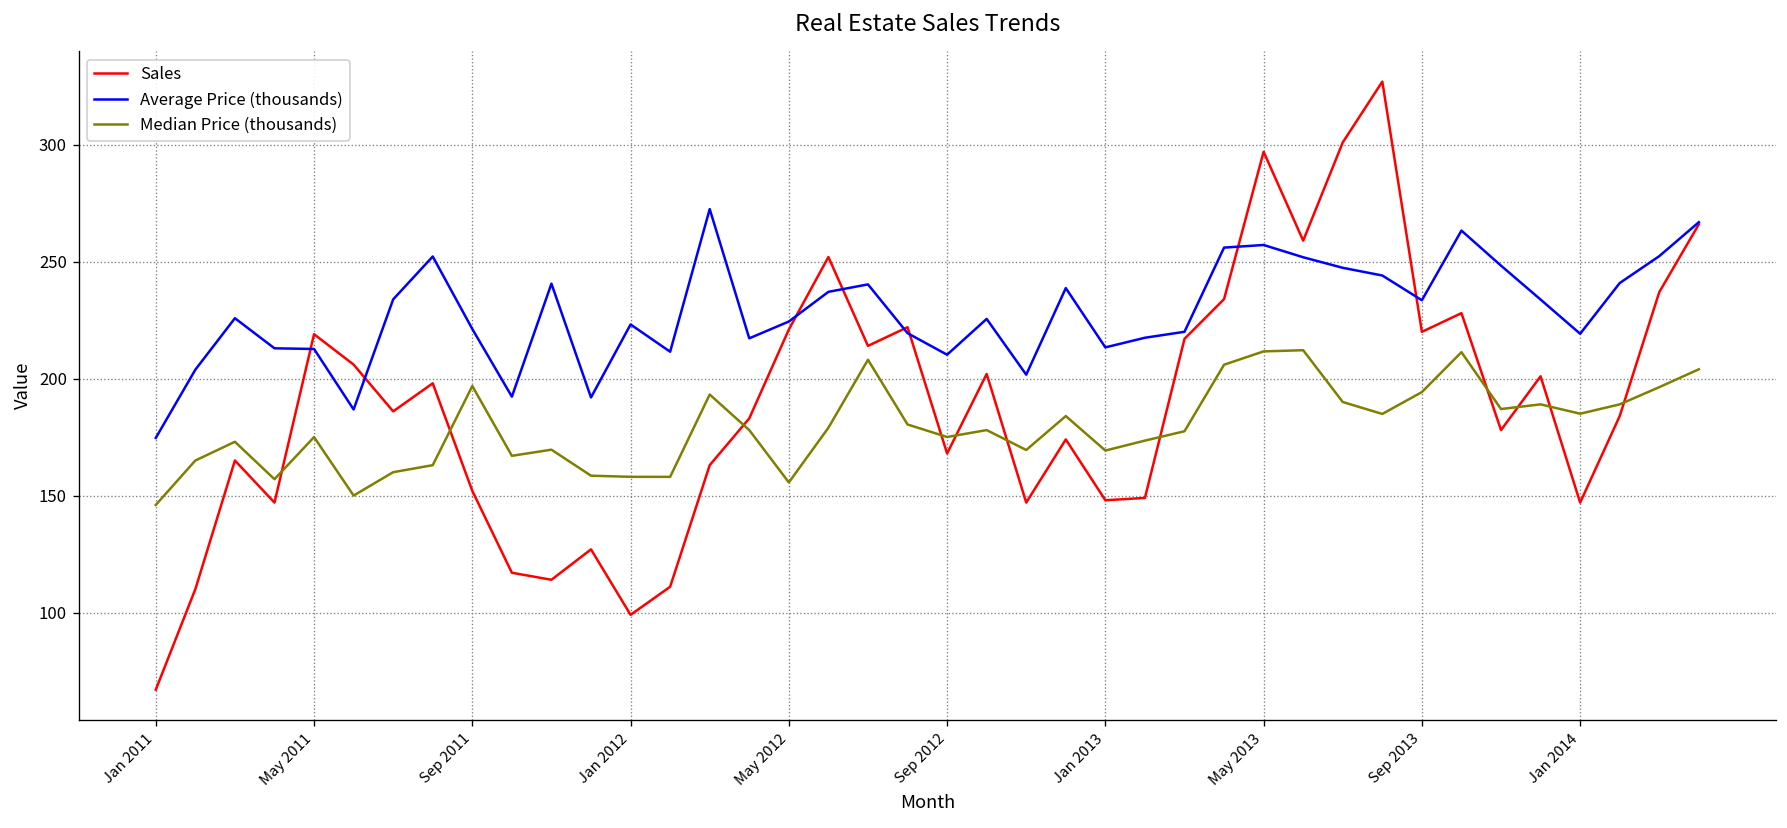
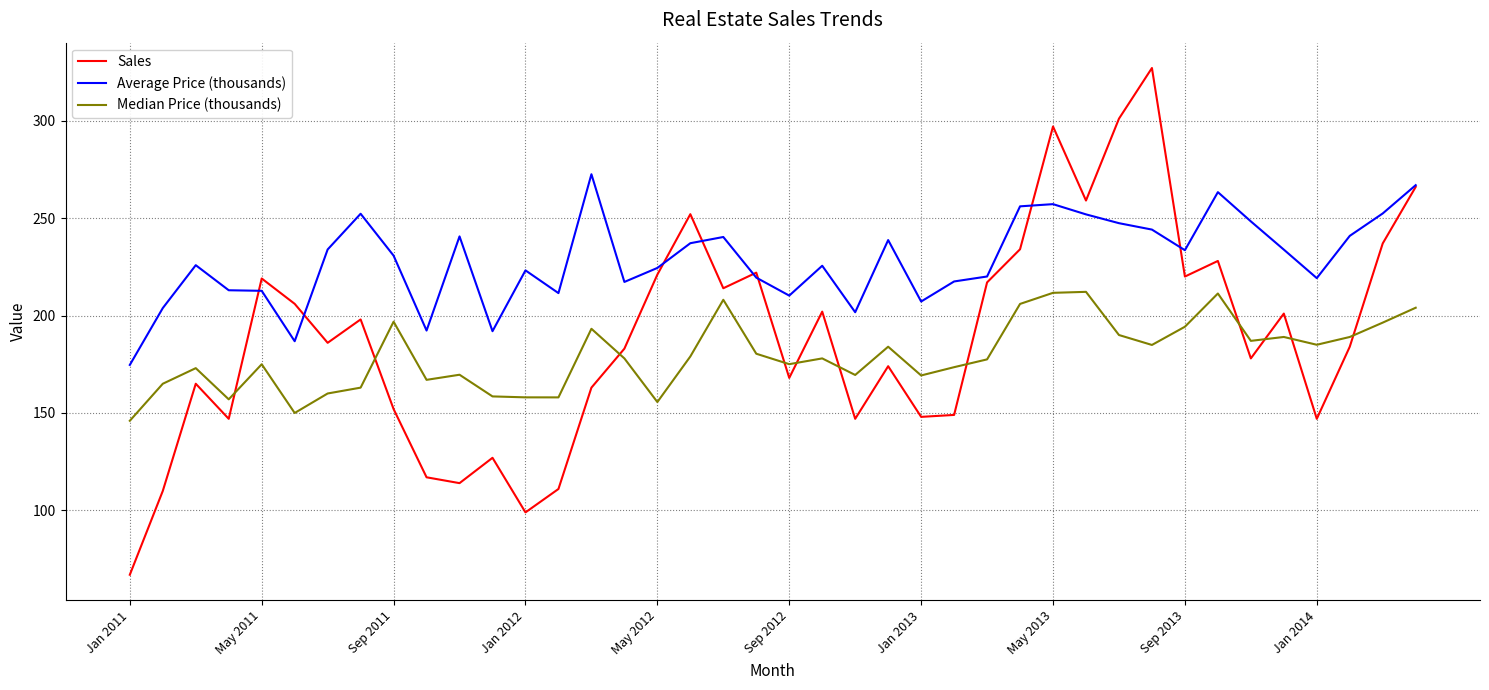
Average Price (thousands), Sep 2011: 221 -> 231
Average Price (thousands), Jan 2013: 213 -> 207
